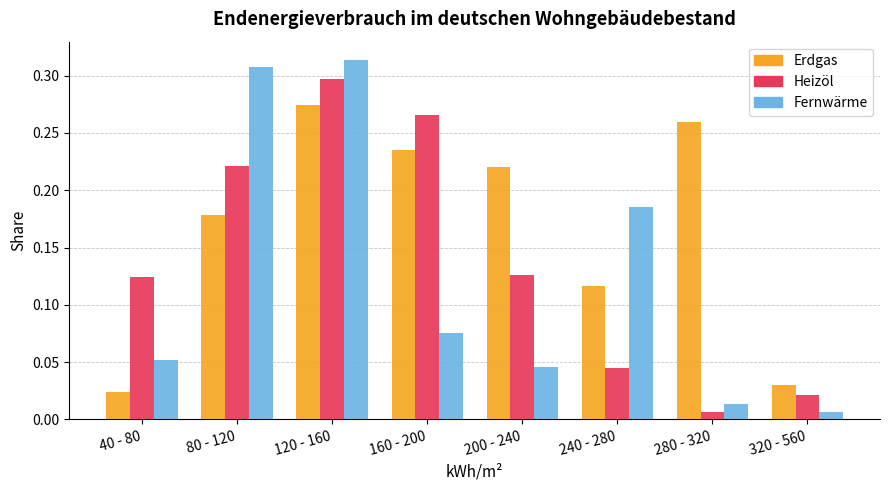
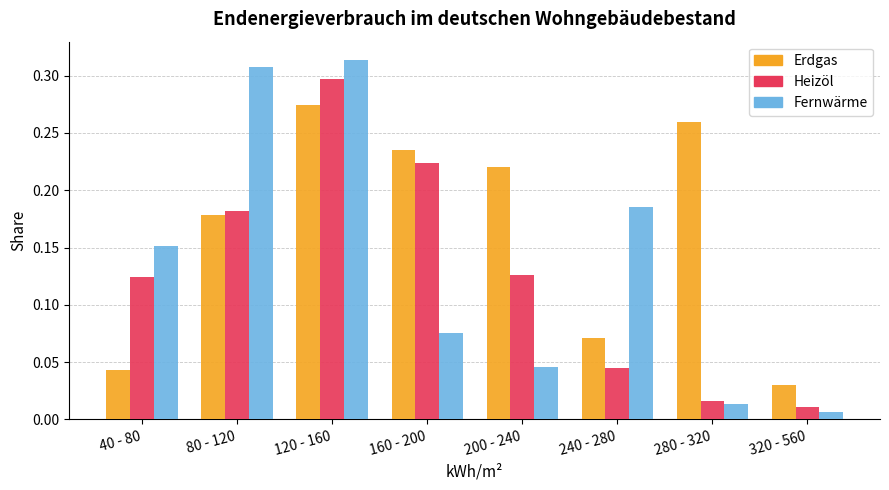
Erdgas, 40 - 80: 0.024 -> 0.043
Fernwärme, 40 - 80: 0.052 -> 0.151
Heizöl, 80 - 120: 0.221 -> 0.182
Heizöl, 160 - 200: 0.266 -> 0.224
Erdgas, 240 - 280: 0.116 -> 0.071
Heizöl, 280 - 320: 0.006 -> 0.016
Heizöl, 320 - 560: 0.021 -> 0.011
